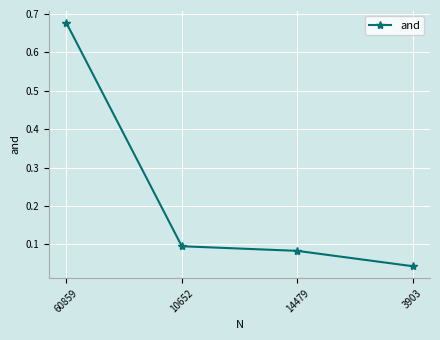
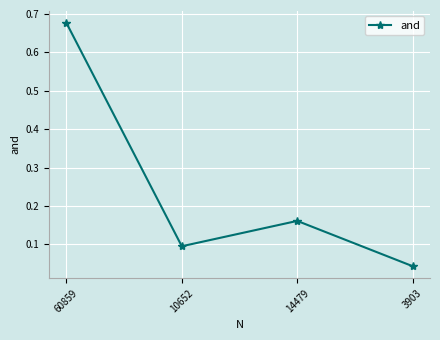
14479: 0.08 -> 0.16
